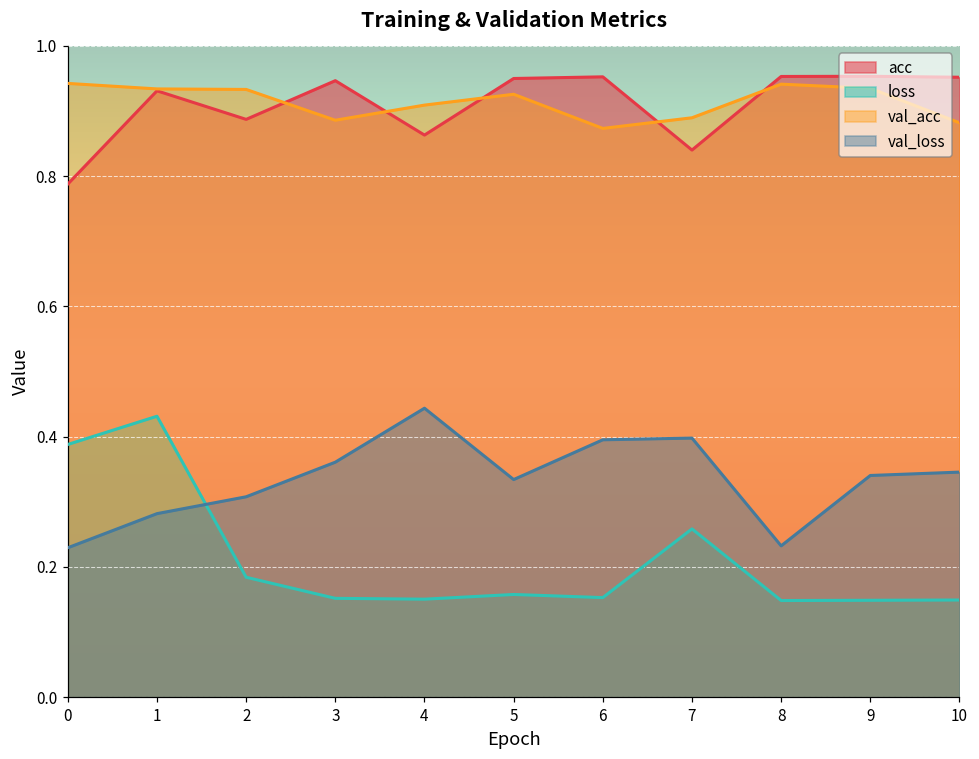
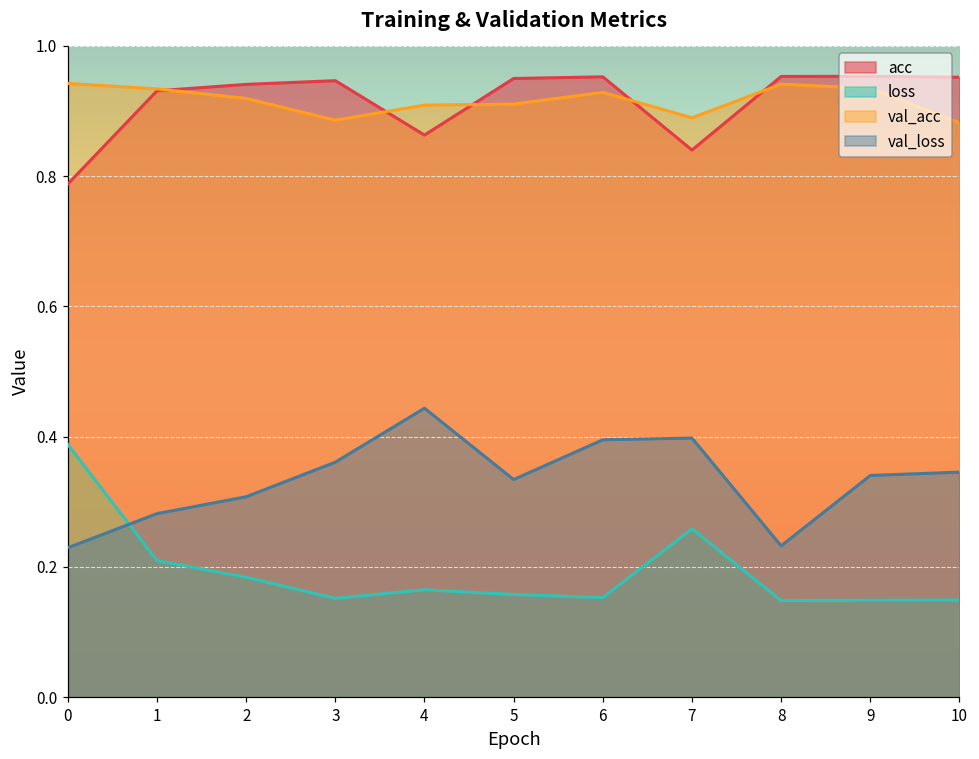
loss, 1: 0.43 -> 0.21
acc, 2: 0.89 -> 0.94
val_acc, 2: 0.93 -> 0.92
loss, 4: 0.15 -> 0.16
val_acc, 5: 0.93 -> 0.91
val_acc, 6: 0.87 -> 0.93
